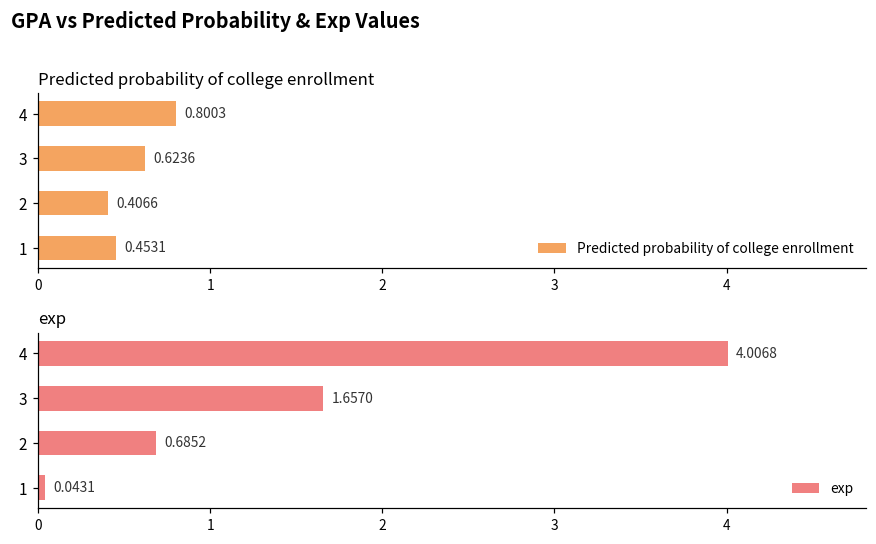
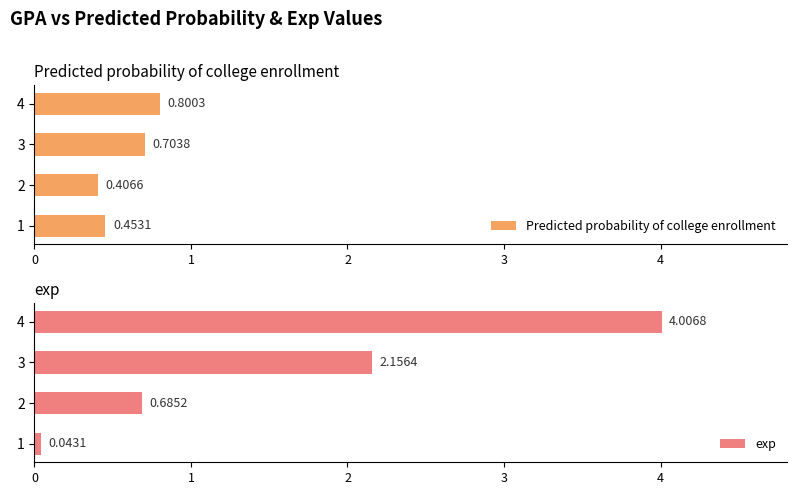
Predicted probability of college enrollment, 3: 0.6236 -> 0.7038
exp, 3: 1.6570 -> 2.1564
